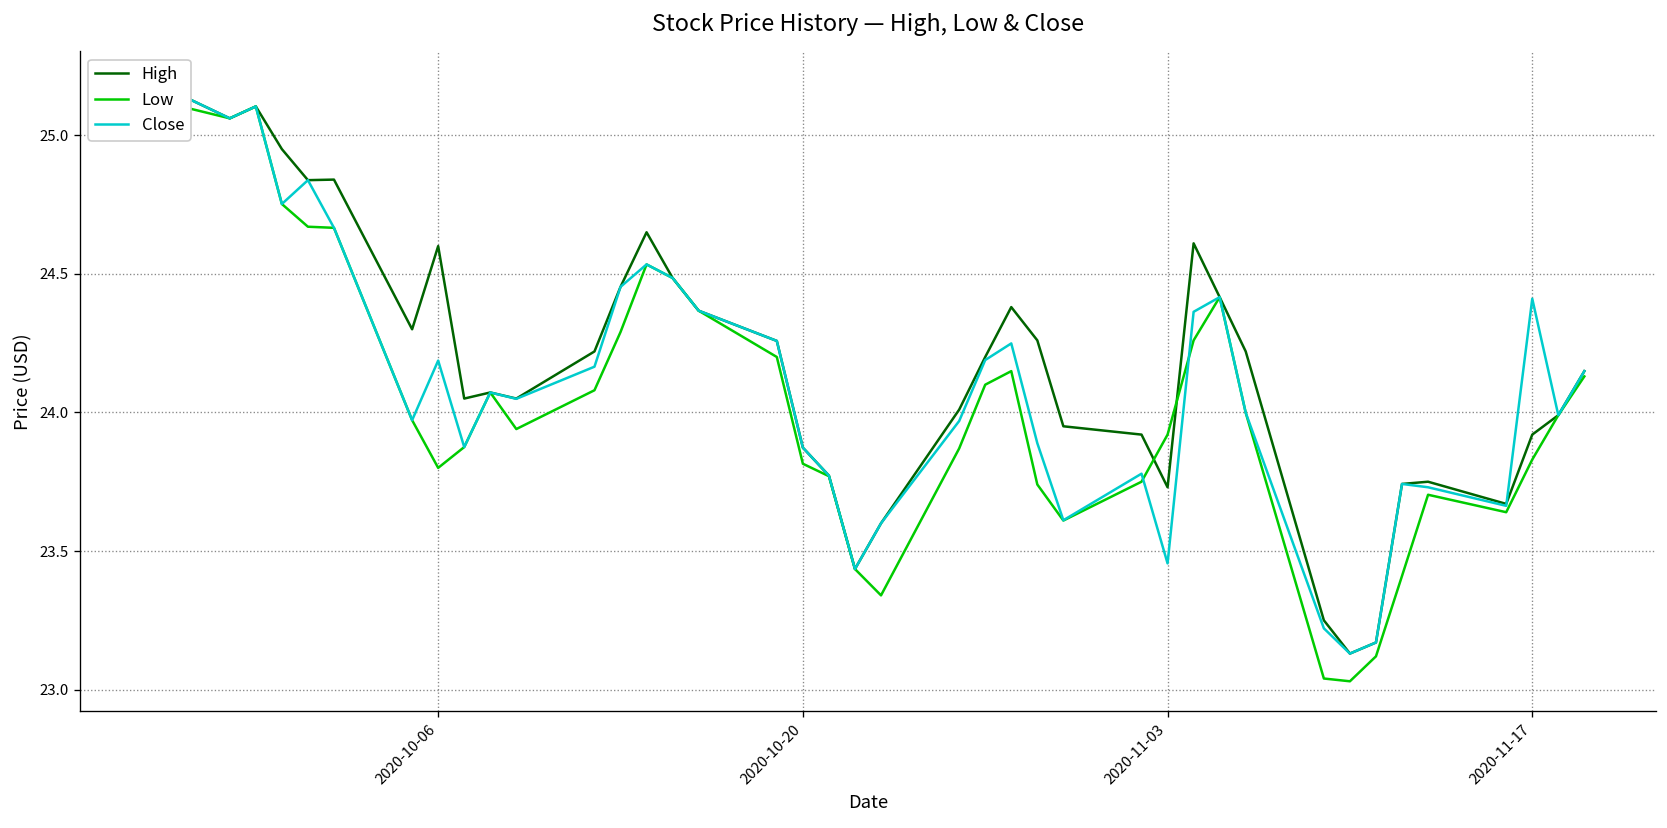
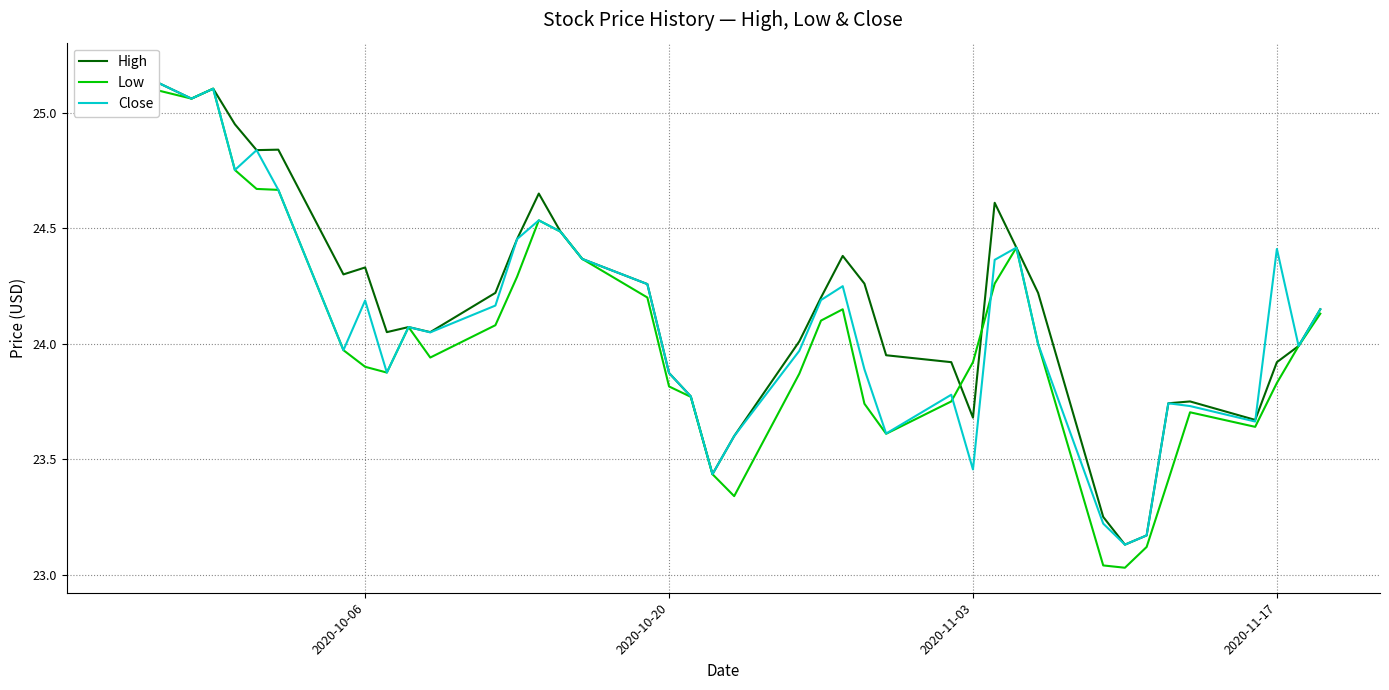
High, 2020-10-06: 24.60 -> 24.33
Low, 2020-10-06: 23.8 -> 23.9
High, 2020-11-03: 23.73 -> 23.68
